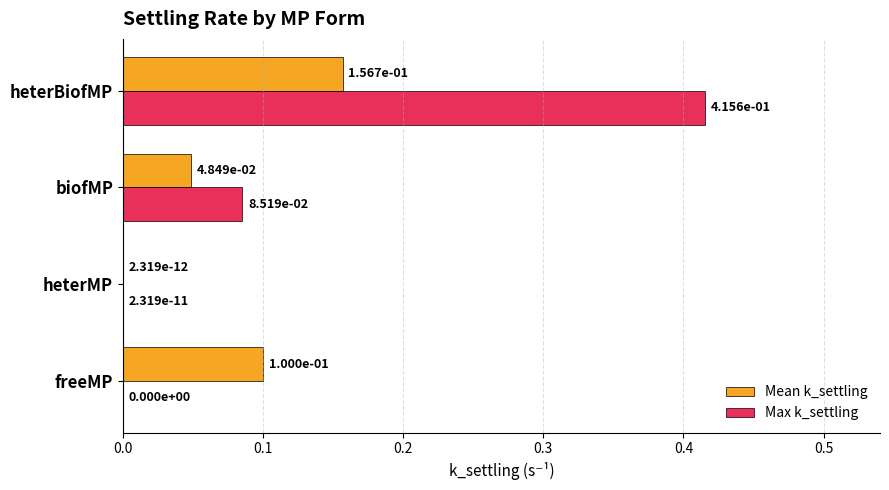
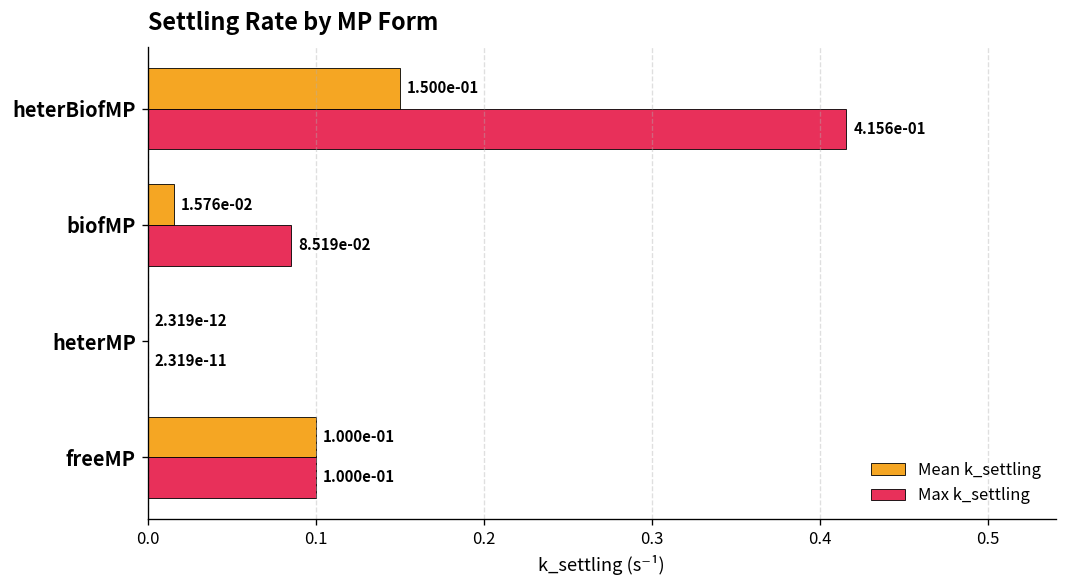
Mean k_settling, heterBiofMP: 1.567e-01 -> 1.500e-01
Mean k_settling, biofMP: 4.849e-02 -> 1.576e-02
Max k_settling, freeMP: 0.000e+00 -> 1.000e-01
